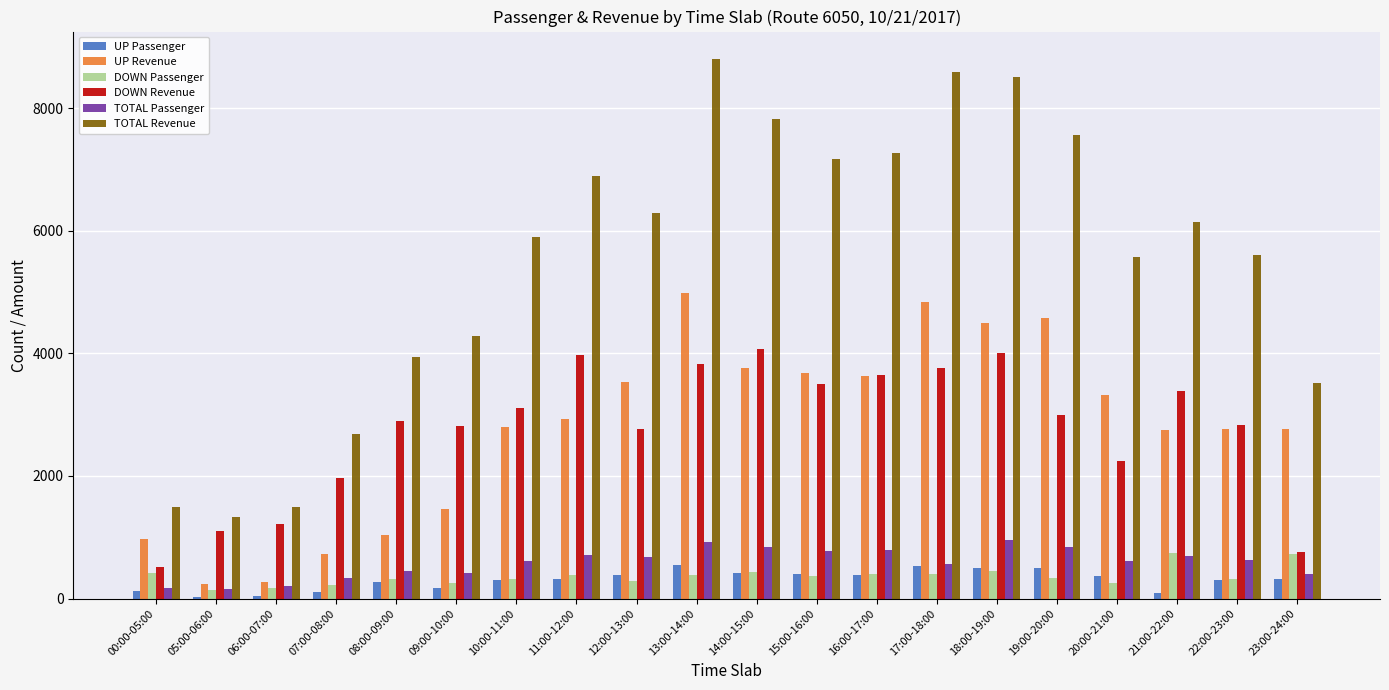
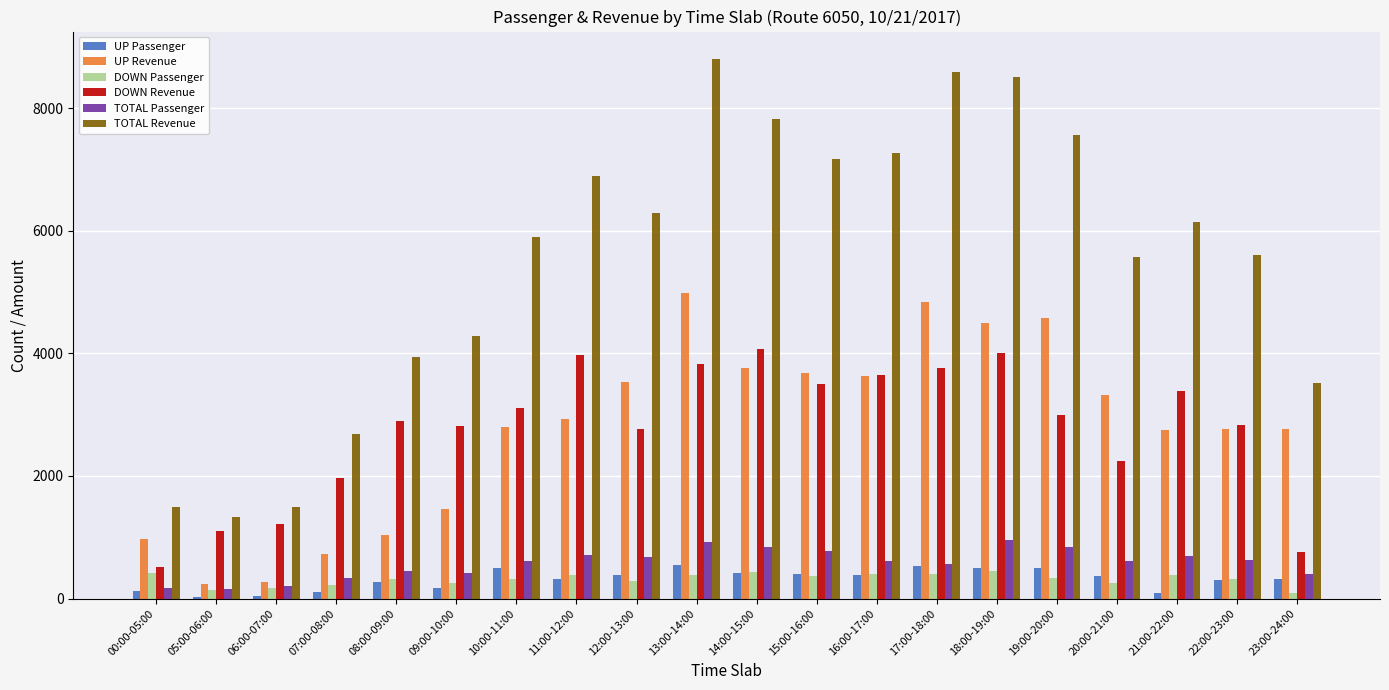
UP Passenger, 10:00-11:00: 300 -> 500
TOTAL Passenger, 16:00-17:00: 800 -> 600
DOWN Passenger, 21:00-22:00: 800 -> 400
DOWN Passenger, 23:00-24:00: 700 -> 100
